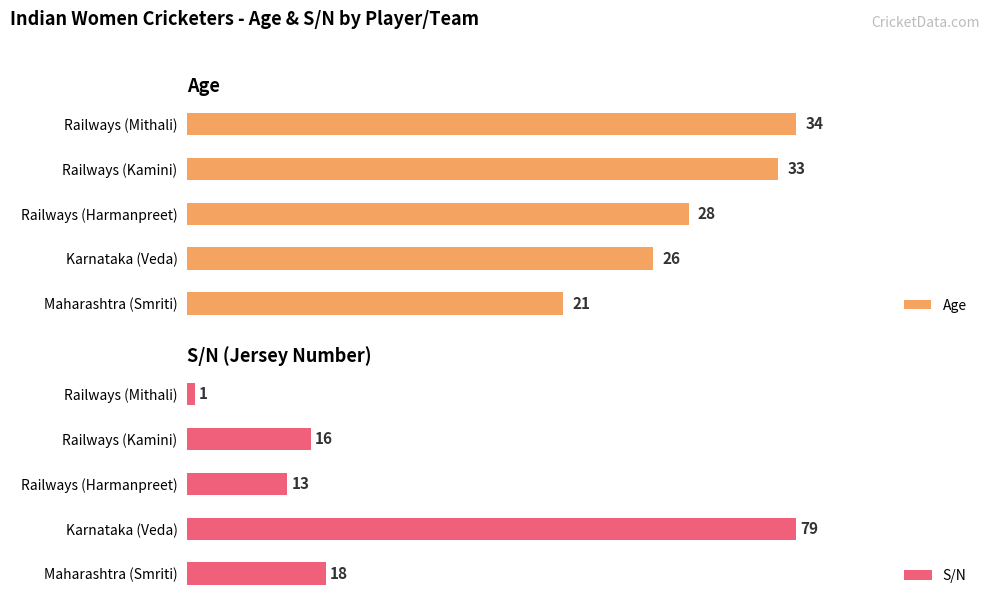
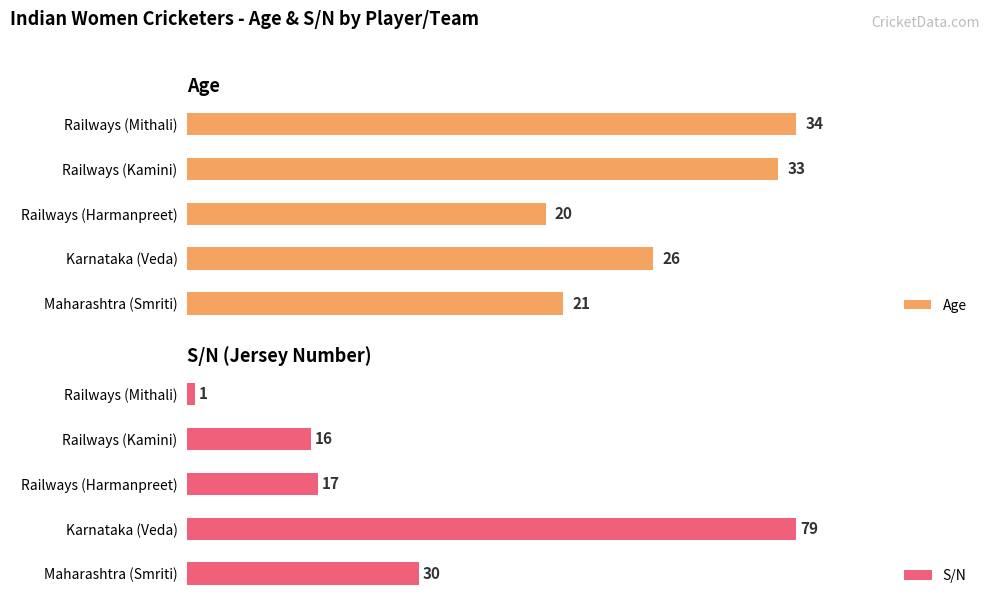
Age, Railways (Harmanpreet): 28 -> 20
S/N (Jersey Number), Railways (Harmanpreet): 13 -> 17
S/N (Jersey Number), Maharashtra (Smriti): 18 -> 30
